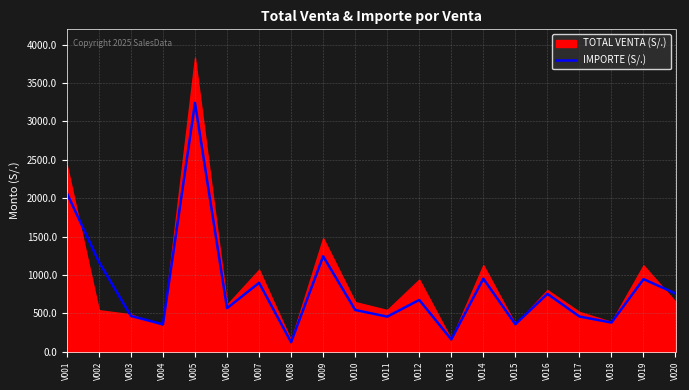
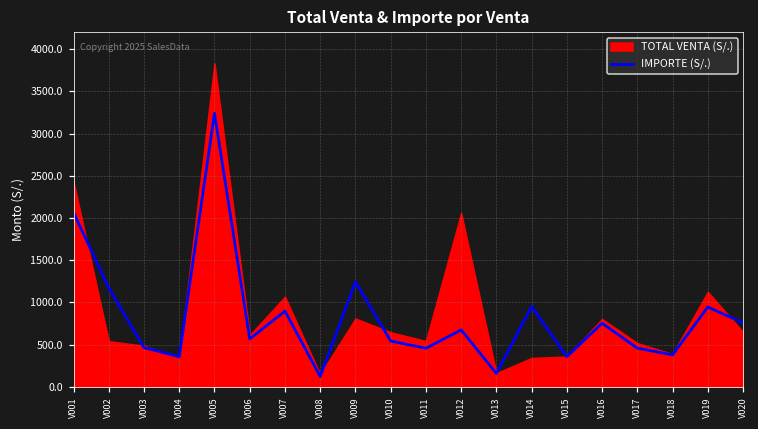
TOTAL VENTA (S/.), V009: 1500 -> 800
TOTAL VENTA (S/.), V012: 900 -> 2100
TOTAL VENTA (S/.), V014: 1100 -> 300
